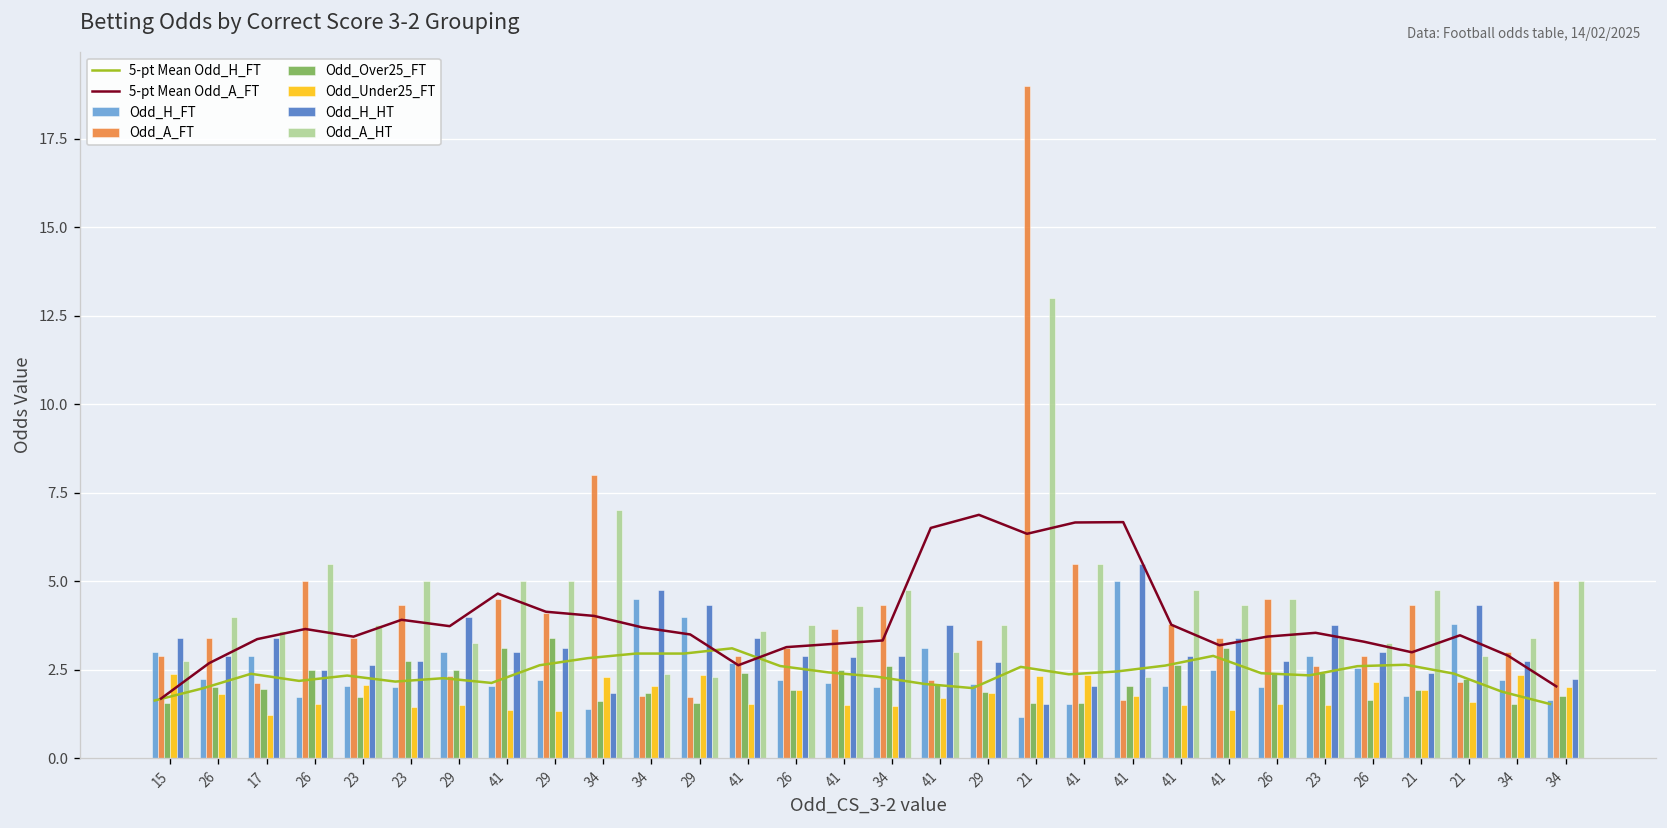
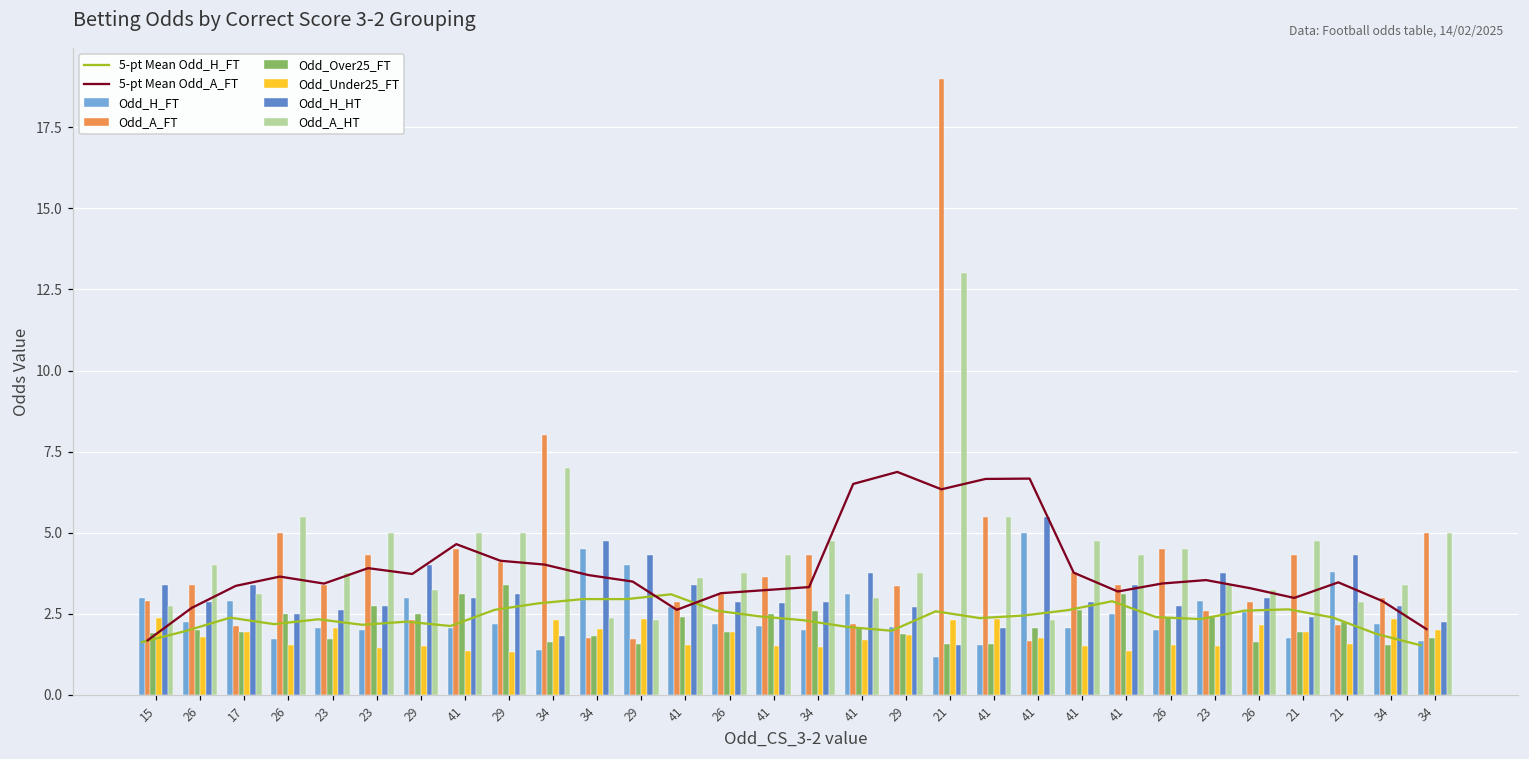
Odd_Over25_FT, 15: 1.6 -> 1.9
Odd_Under25_FT, 17: 1.2 -> 2.0
Odd_A_HT, 17: 3.6 -> 3.1
